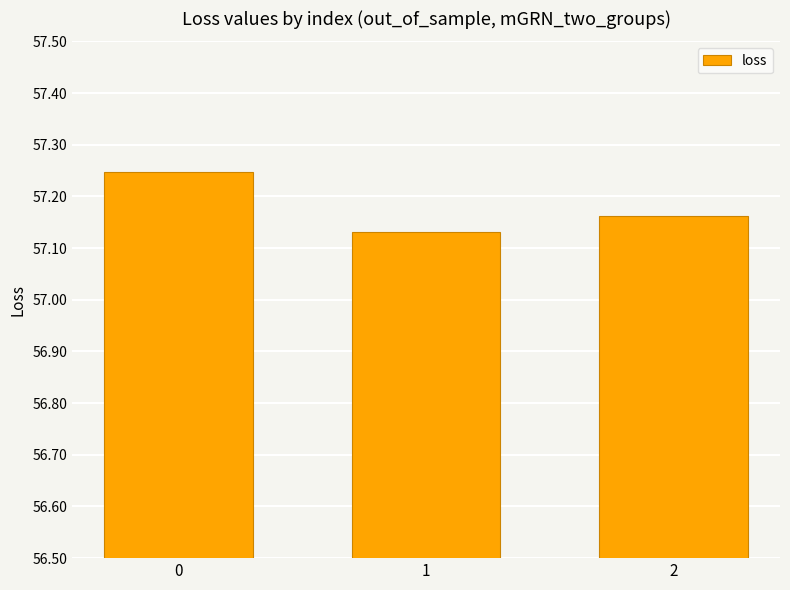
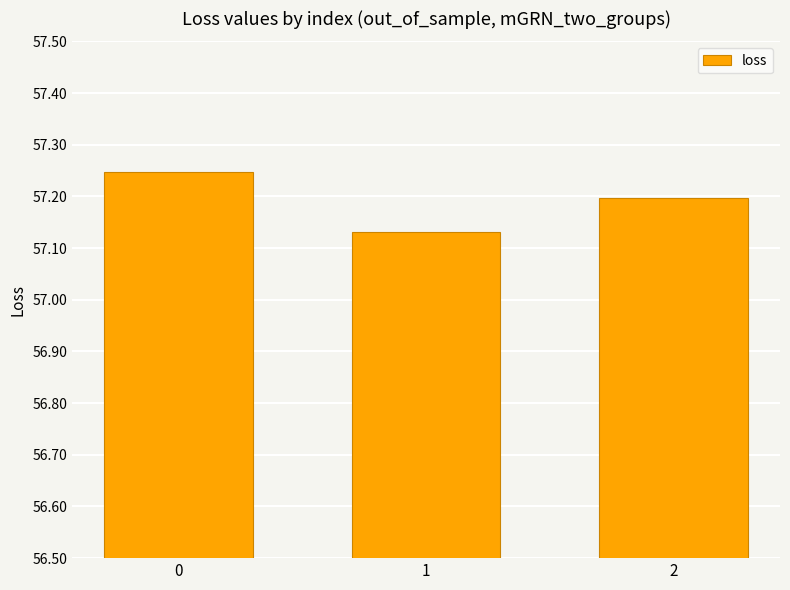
2: 57.16 -> 57.20
